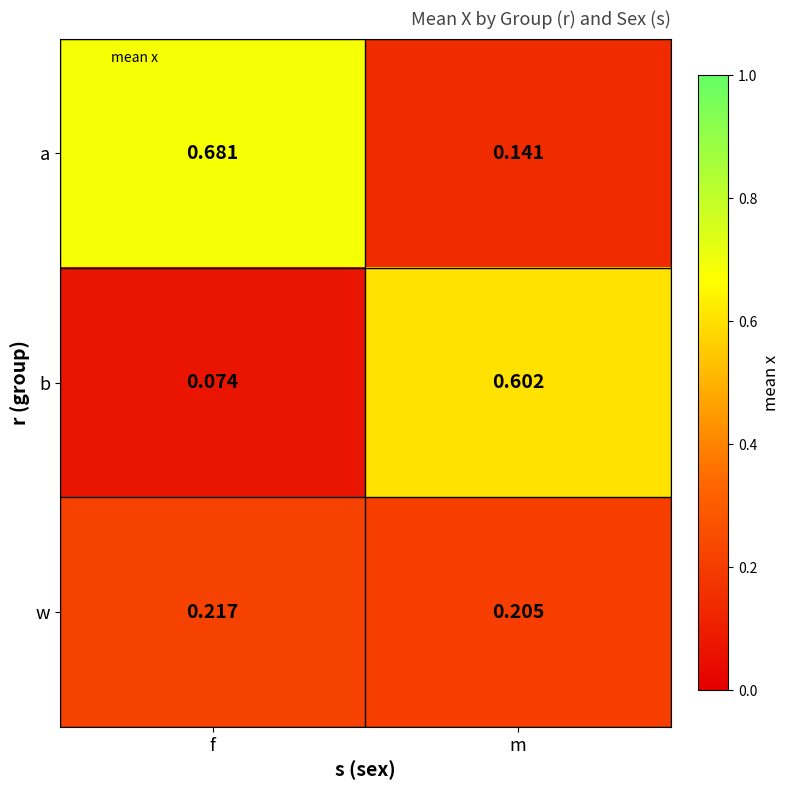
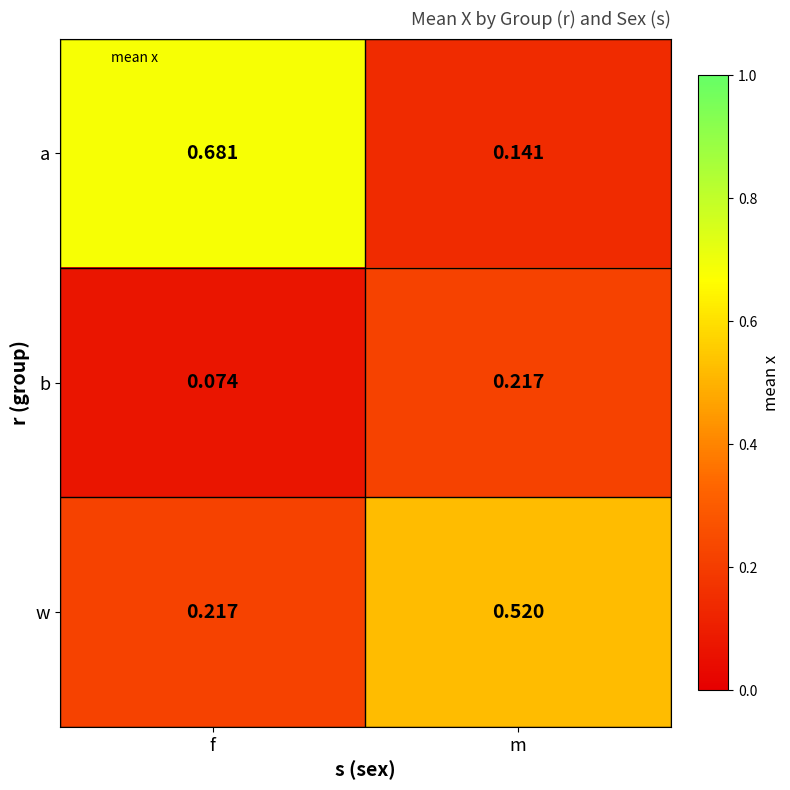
b, m: 0.602 -> 0.217
w, m: 0.205 -> 0.520
